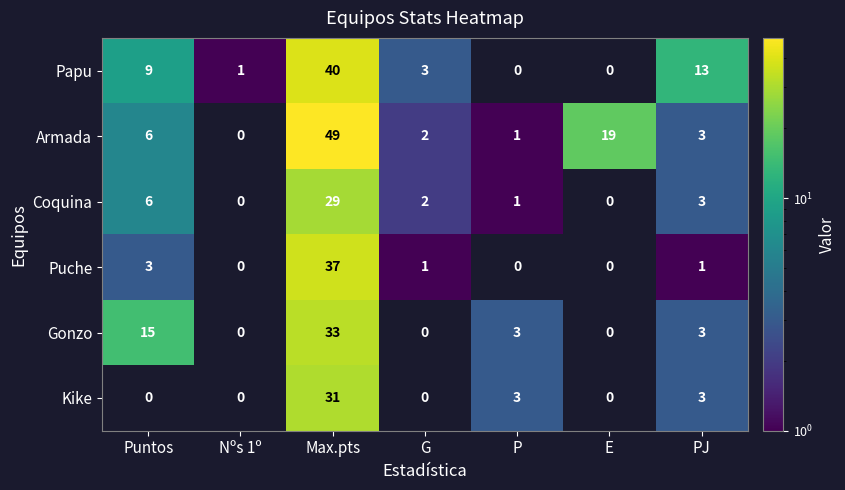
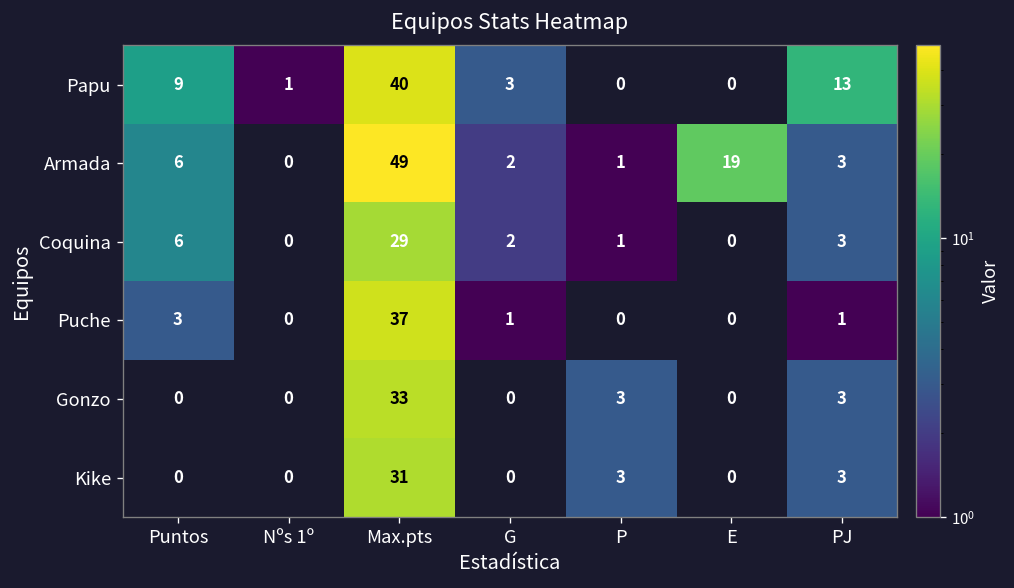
Gonzo, Puntos: 15 -> 0
